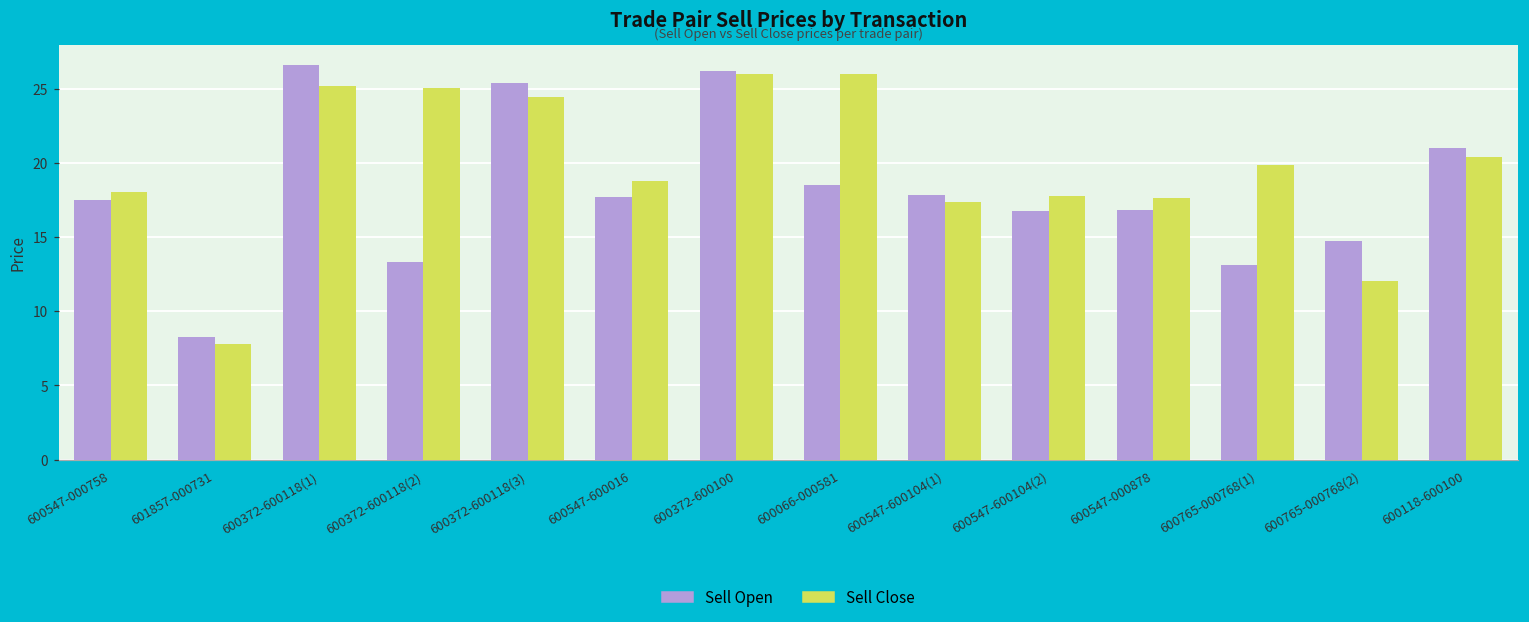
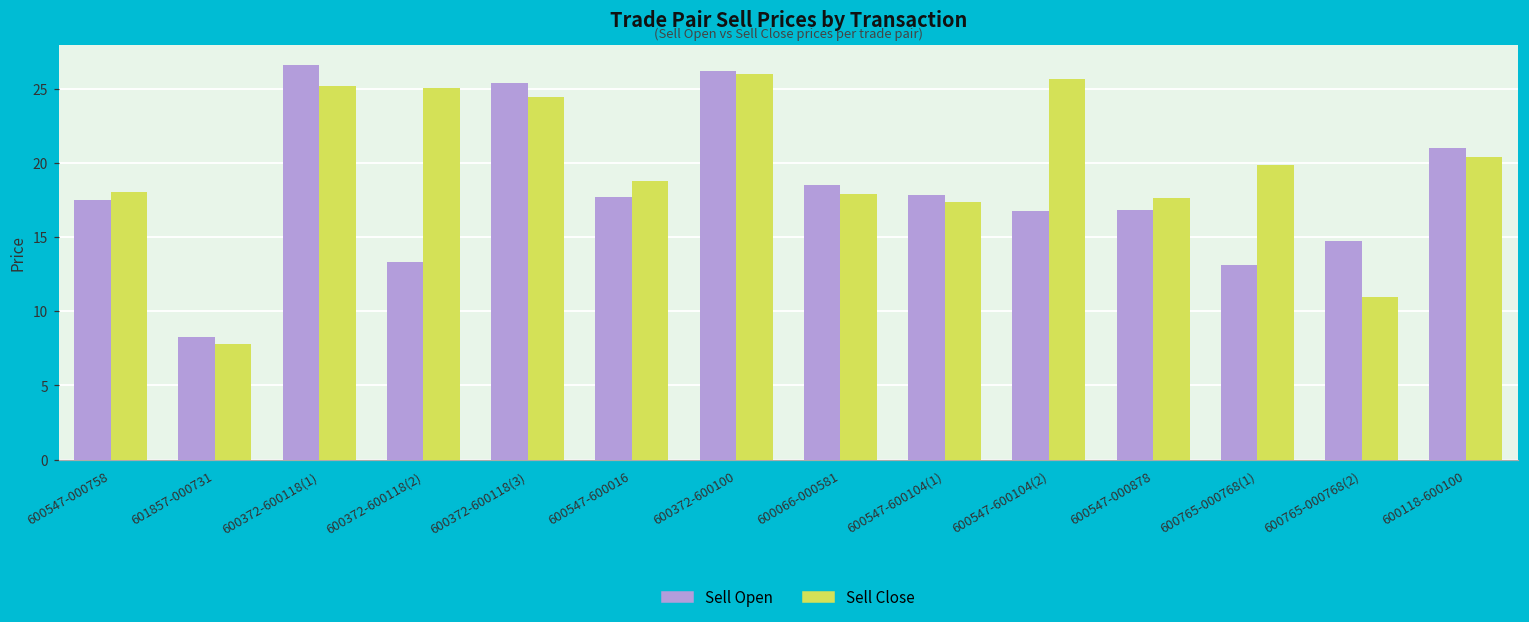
Sell Close, 600066-000581: 26.0 -> 17.9
Sell Close, 600547-600104(2): 17.8 -> 25.6
Sell Close, 600765-000768(2): 12.1 -> 11.0
